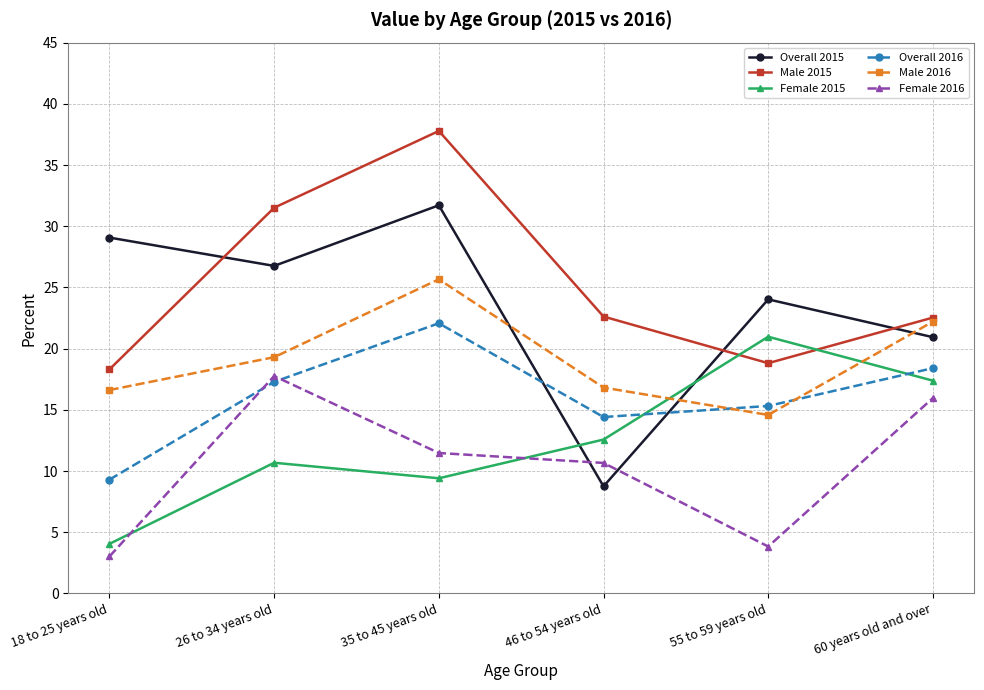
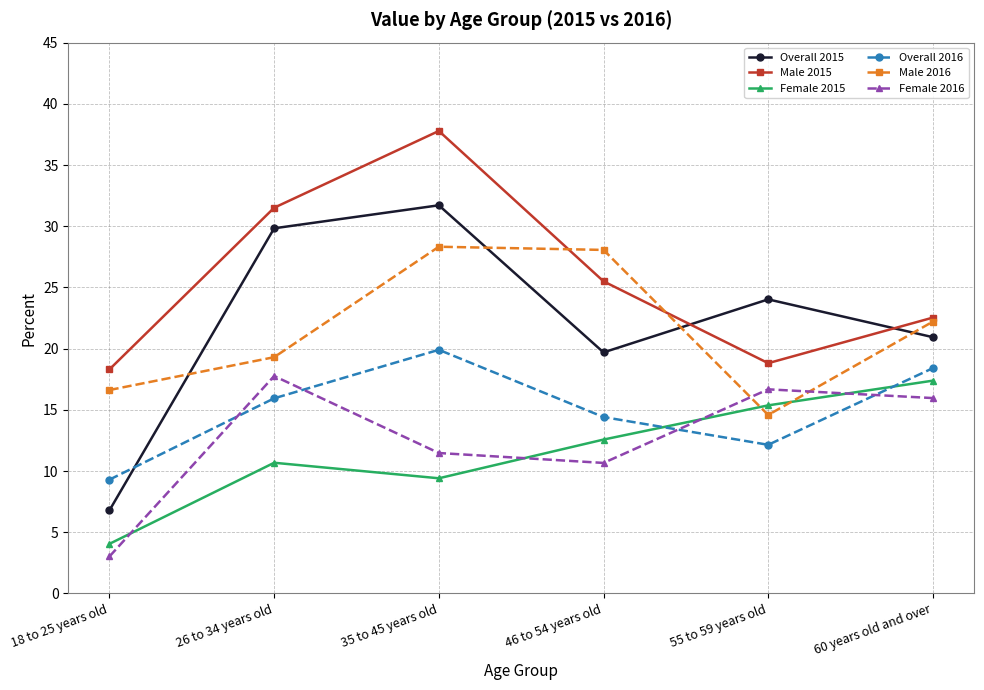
Overall 2015, 18 to 25 years old: 29.1 -> 6.8
Overall 2015, 26 to 34 years old: 26.8 -> 29.8
Overall 2016, 26 to 34 years old: 17.3 -> 15.9
Overall 2016, 35 to 45 years old: 22.1 -> 19.9
Male 2016, 35 to 45 years old: 25.7 -> 28.3
Overall 2015, 46 to 54 years old: 8.7 -> 19.7
Male 2015, 46 to 54 years old: 22.6 -> 25.5
Male 2016, 46 to 54 years old: 16.8 -> 28.1
Female 2015, 55 to 59 years old: 21.0 -> 15.4
Overall 2016, 55 to 59 years old: 15.3 -> 12.1
Female 2016, 55 to 59 years old: 3.8 -> 16.7
